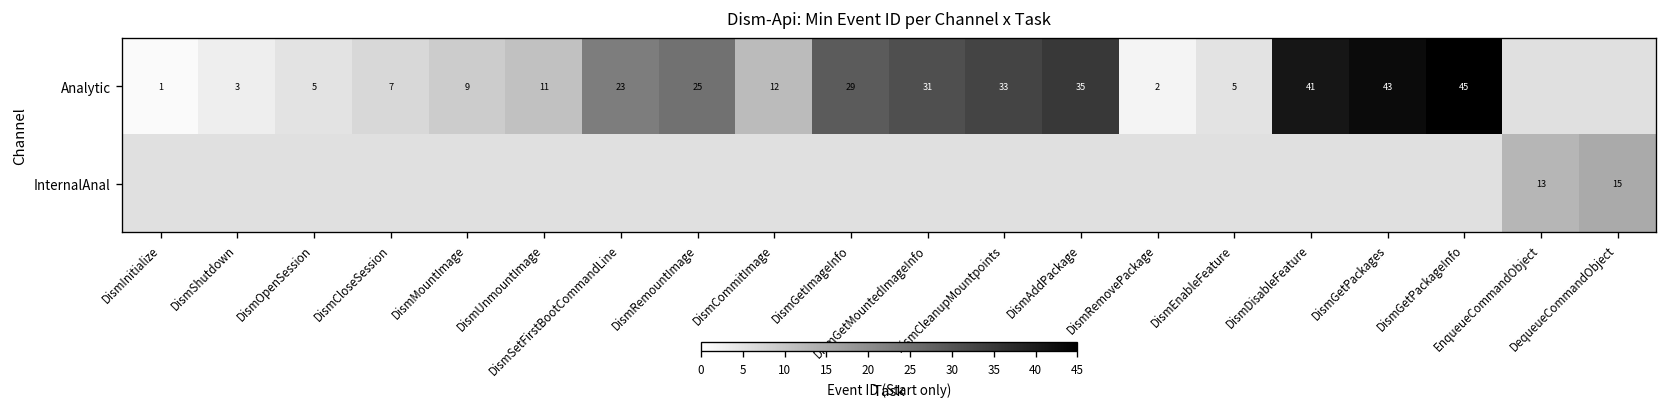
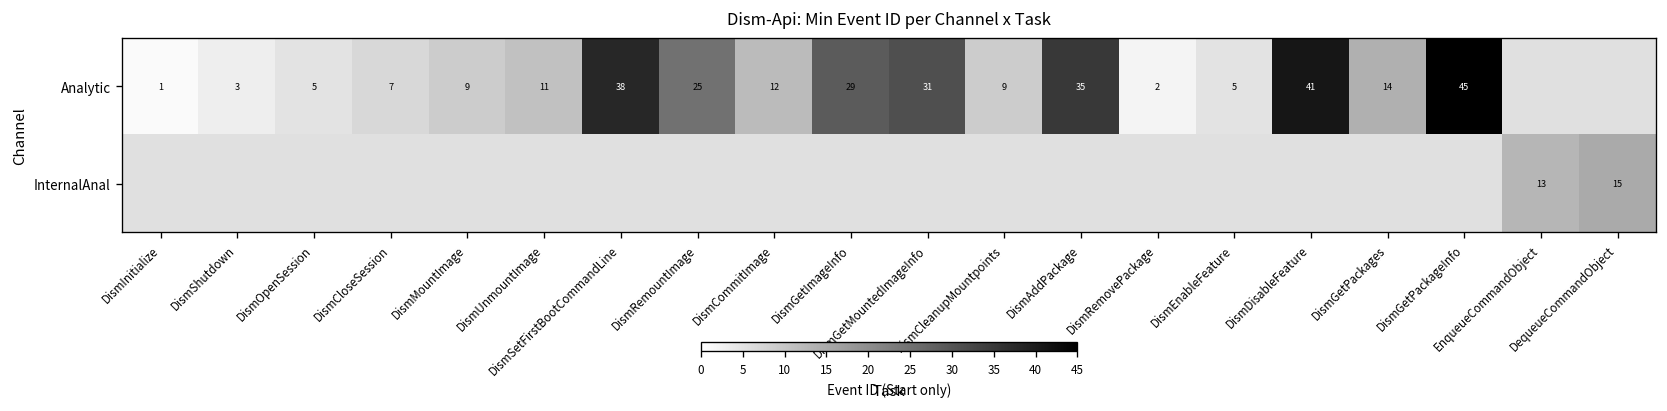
Analytic, DismSetFirstBootCommandLine: 23 -> 38
Analytic, DismCleanupMountpoints: 33 -> 9
Analytic, DismGetPackages: 43 -> 14
